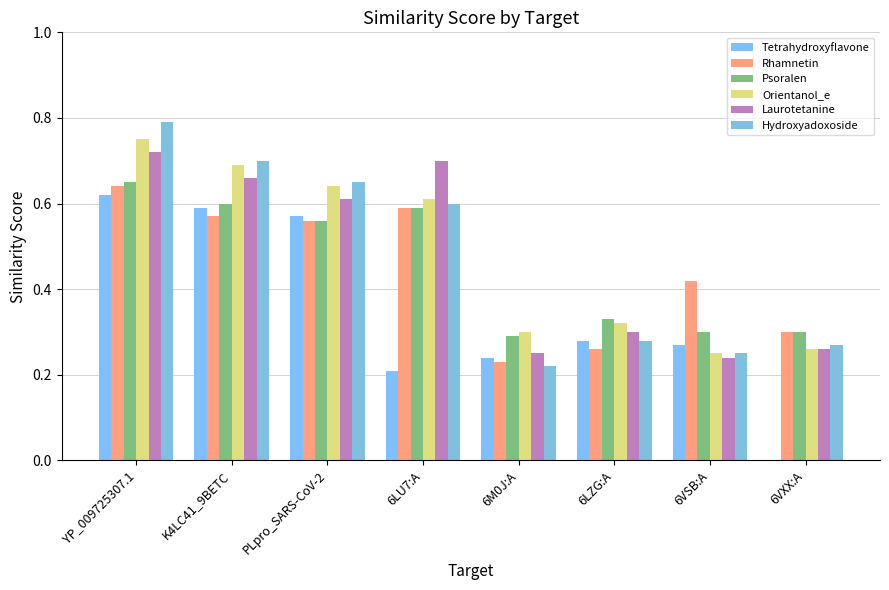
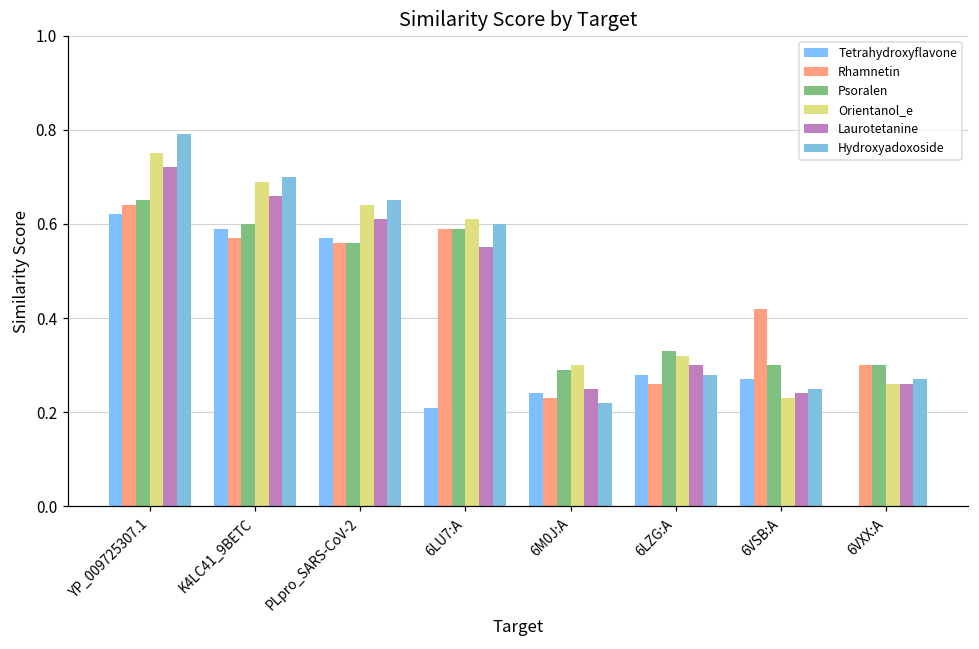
Laurotetanine, 6LU7:A: 0.70 -> 0.55
Orientanol_e, 6VSB:A: 0.25 -> 0.23
